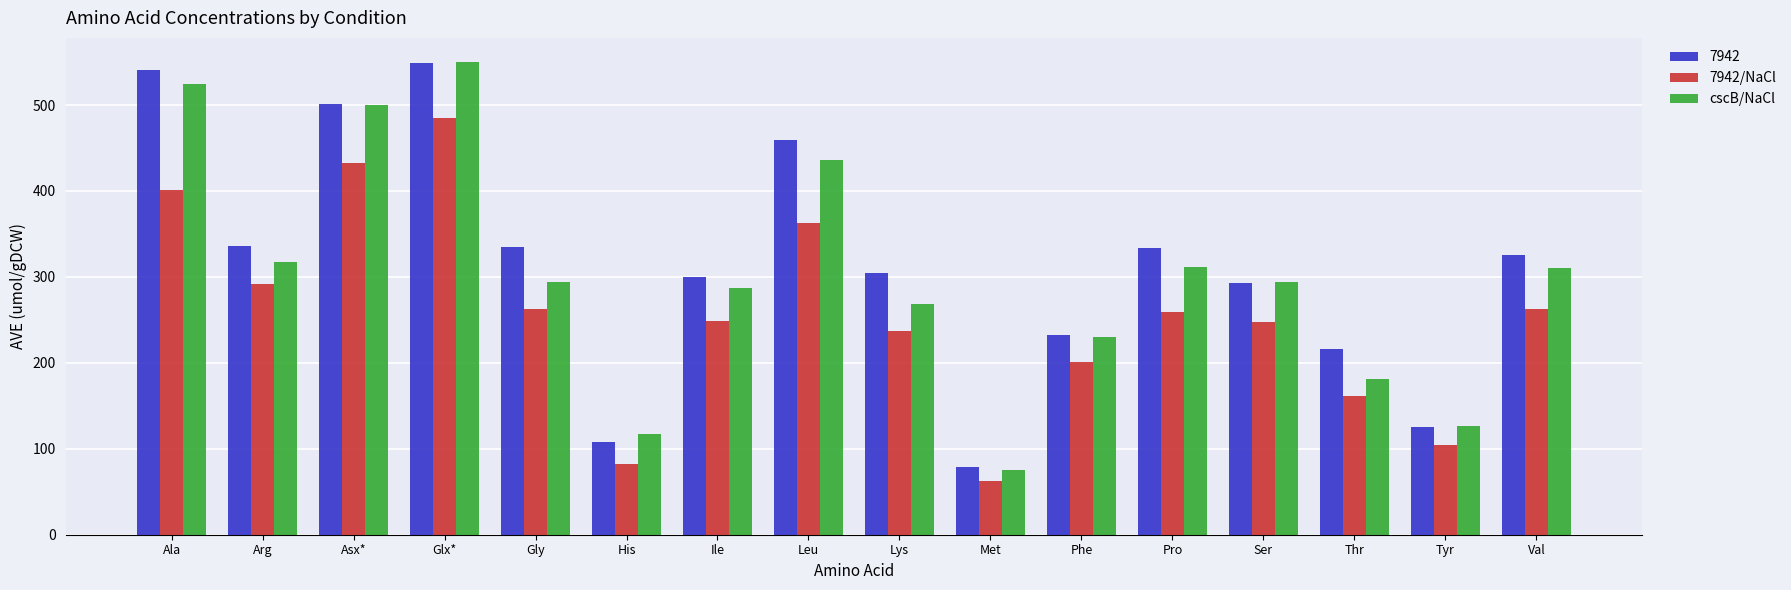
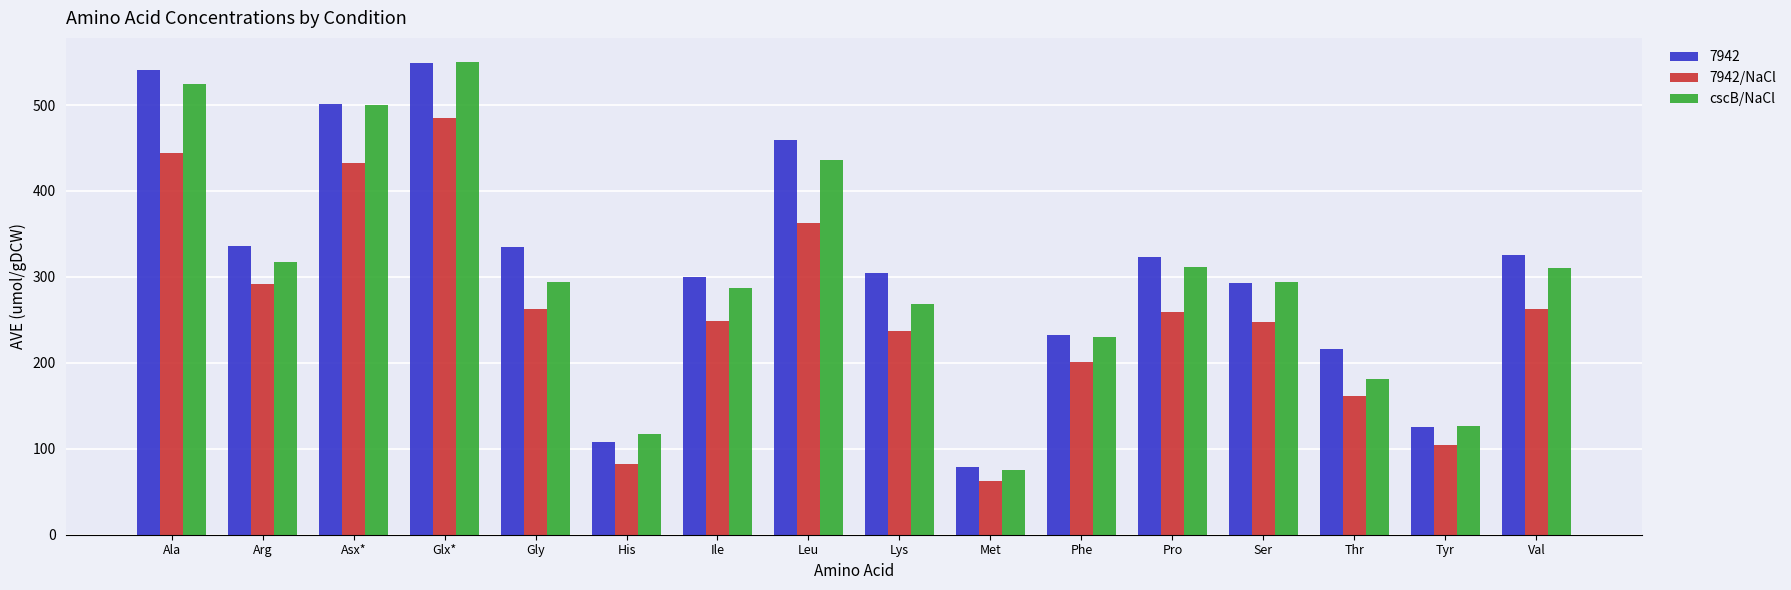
7942/NaCl, Ala: 400 -> 440
7942, Pro: 330 -> 320
